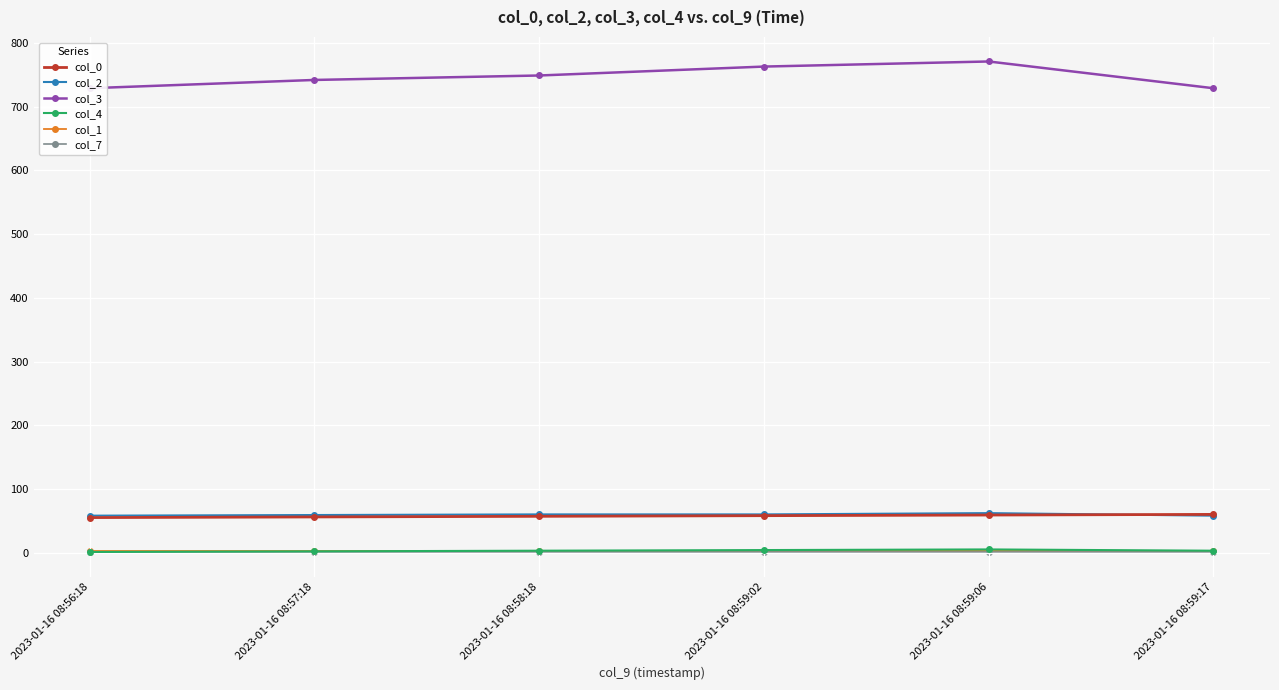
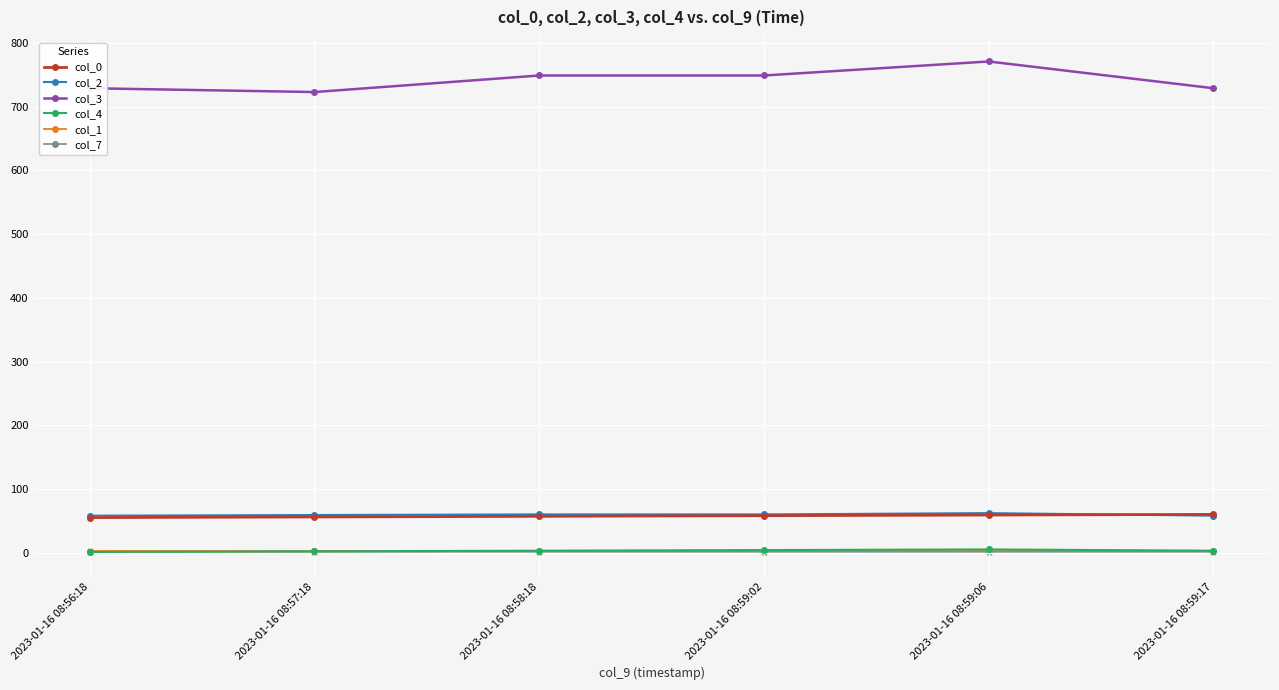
col_3, 2023-01-16 08:57:18: 740 -> 720
col_3, 2023-01-16 08:59:02: 760 -> 750
